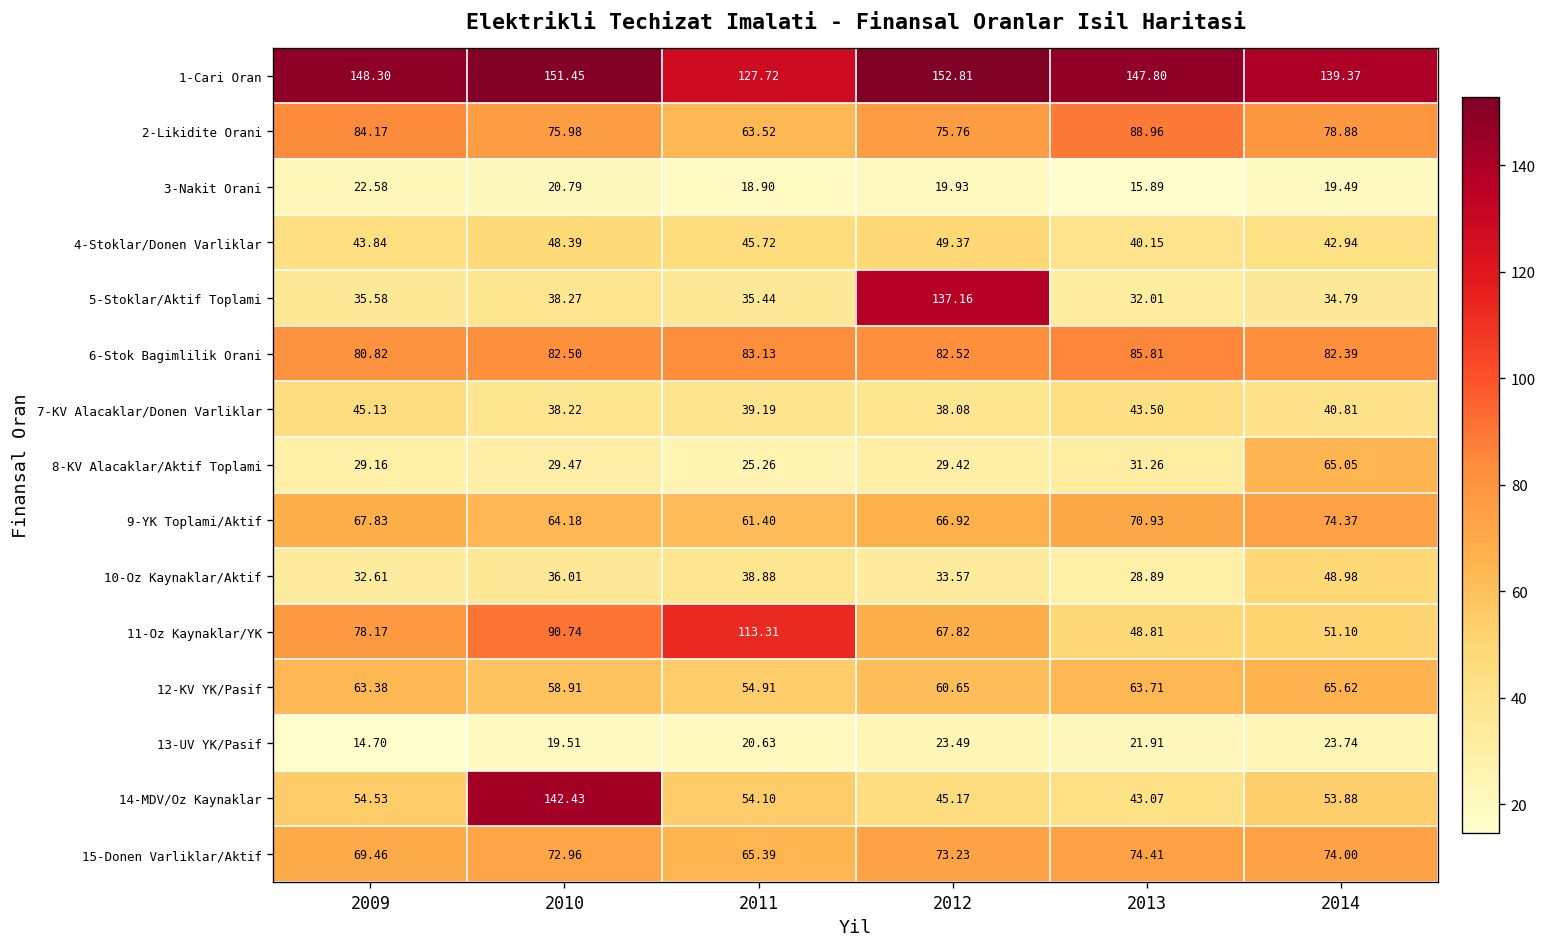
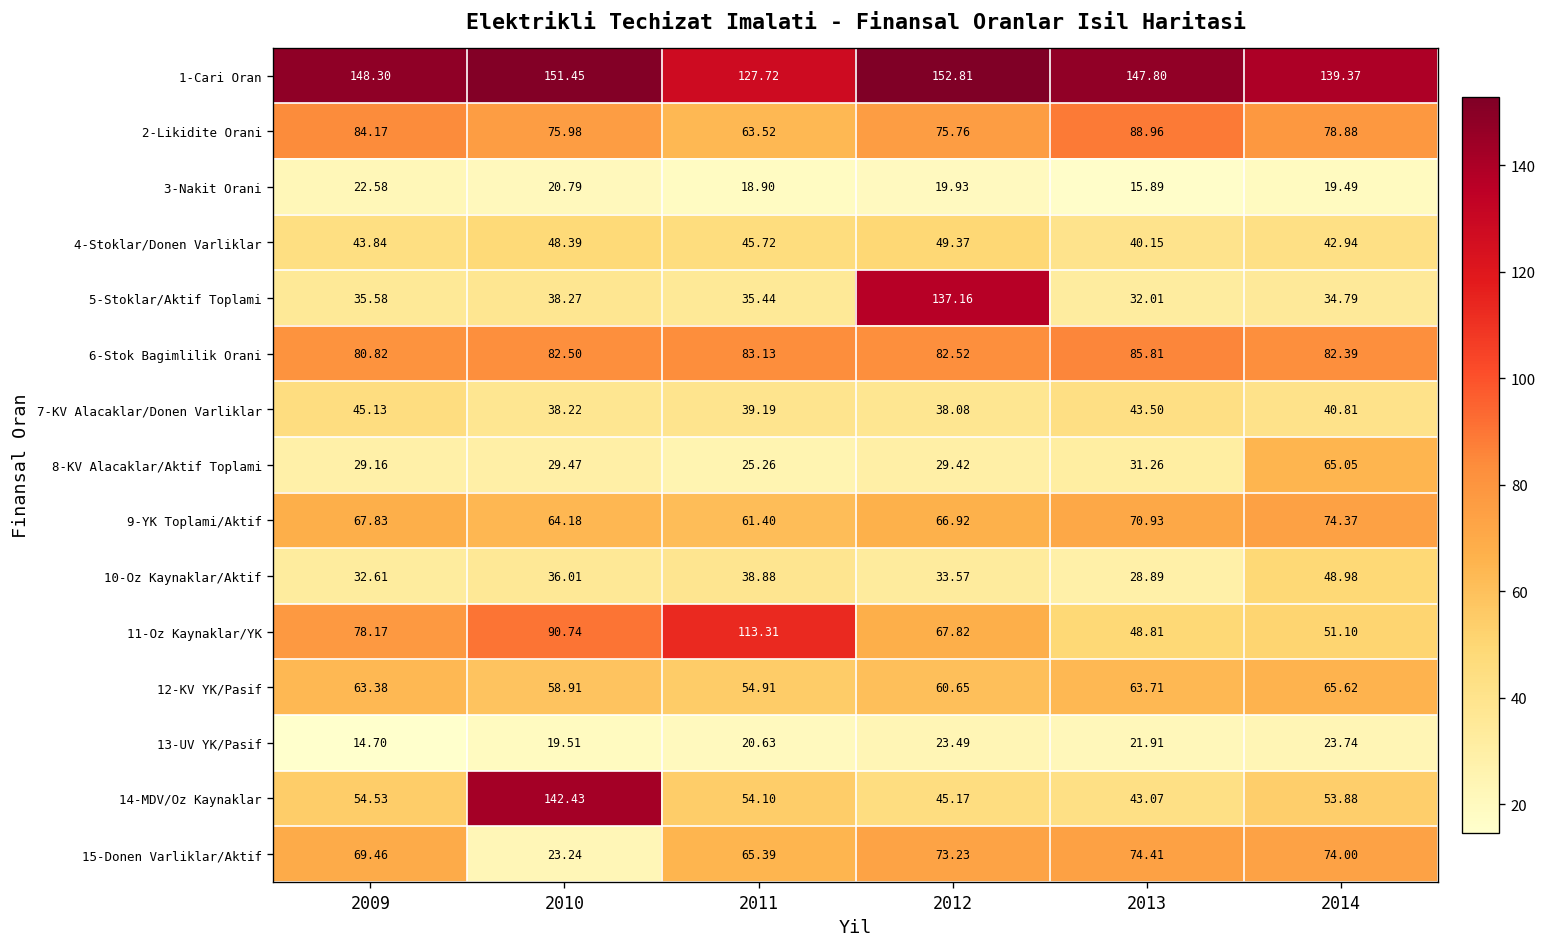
15-Donen Varliklar/Aktif, 2010: 72.96 -> 23.24
